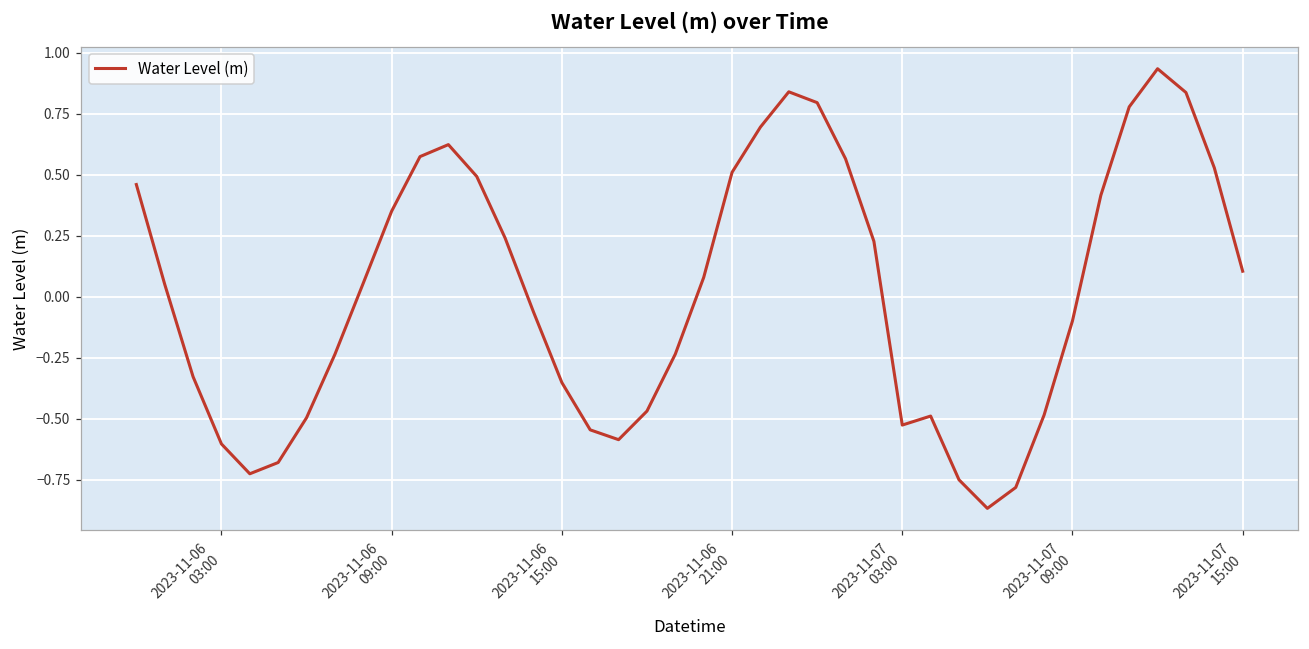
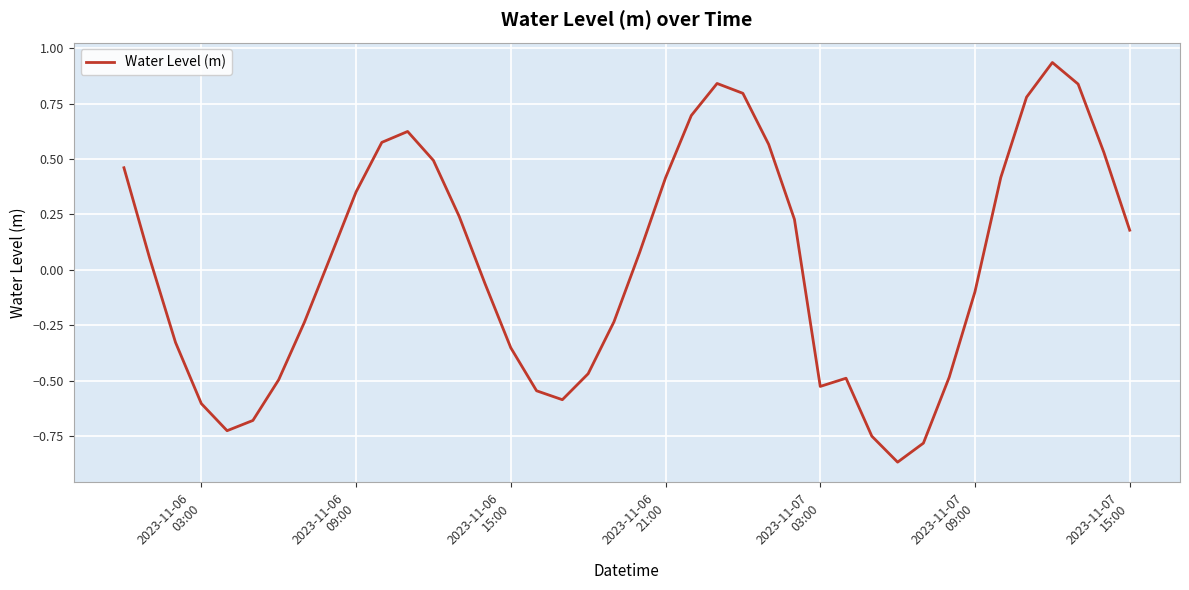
2023-11-06 21:00: 0.51 -> 0.41
2023-11-07 15:00: 0.10 -> 0.18
